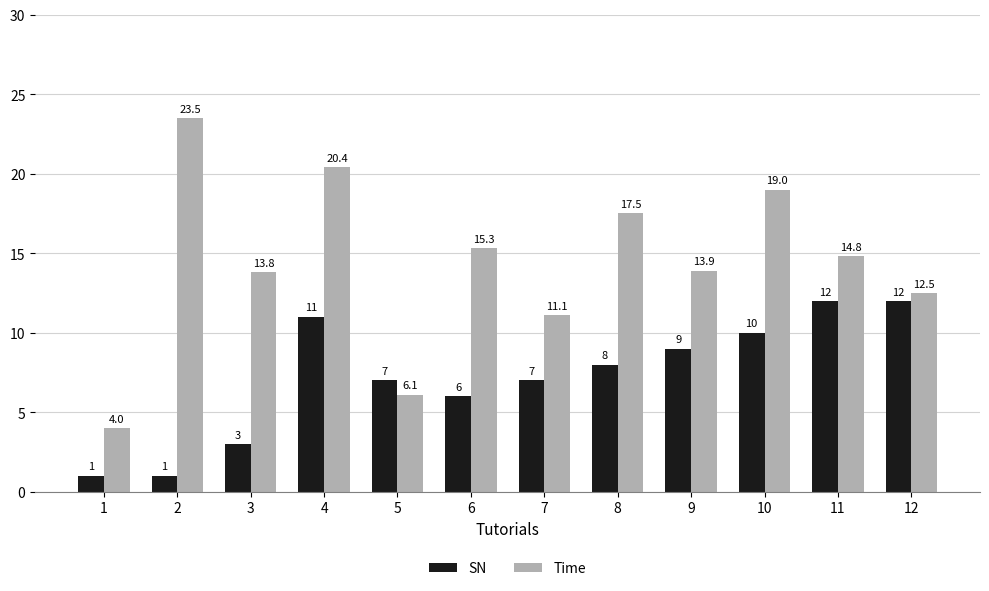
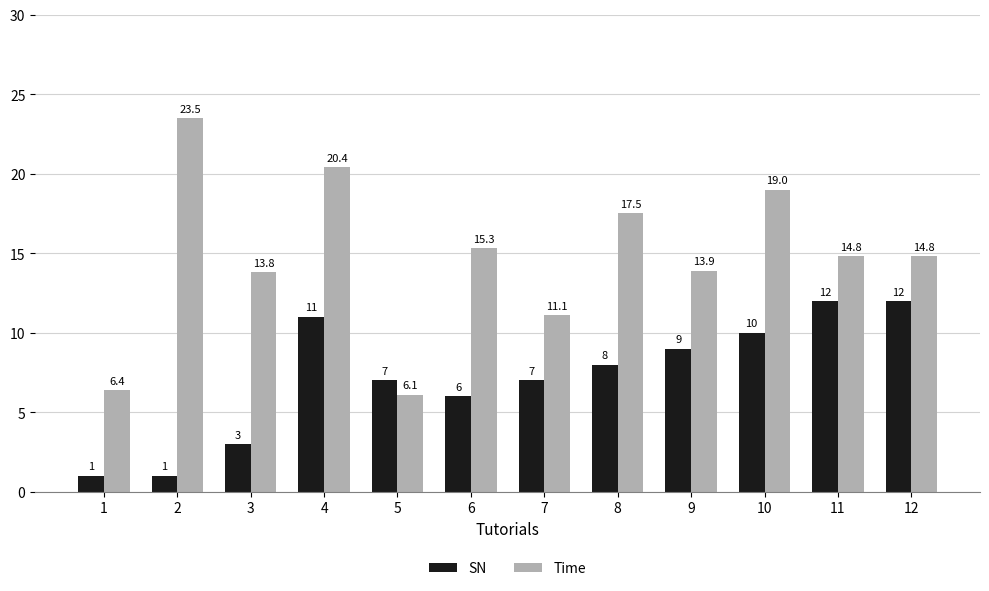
Time, 1: 4.0 -> 6.4
Time, 12: 12.5 -> 14.8
